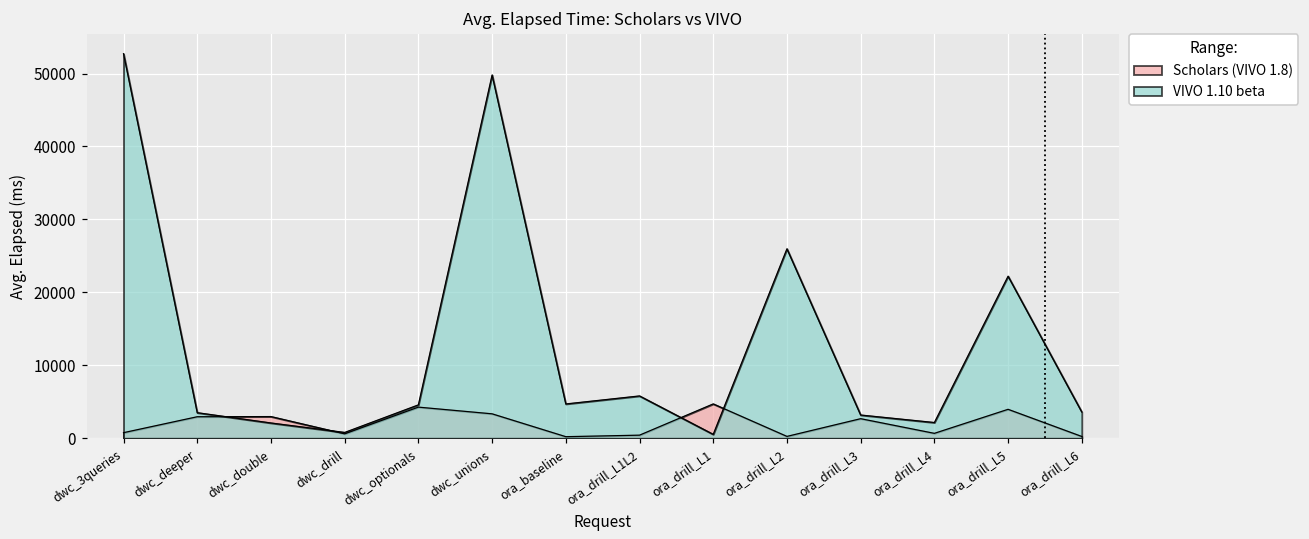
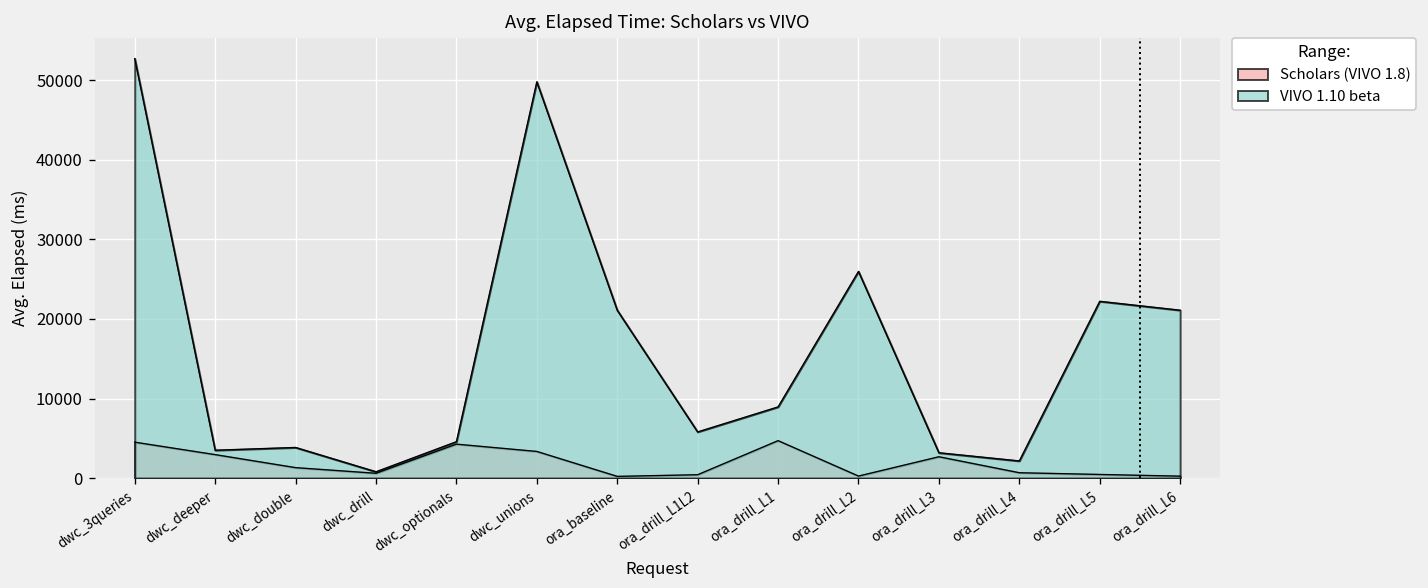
Scholars (VIVO 1.8), dwc_3queries: 1000 -> 5000
Scholars (VIVO 1.8), dwc_double: 3000 -> 1000
VIVO 1.10 beta, dwc_double: 2000 -> 4000
VIVO 1.10 beta, ora_baseline: 5000 -> 21000
VIVO 1.10 beta, ora_drill_L1: 1000 -> 9000
Scholars (VIVO 1.8), ora_drill_L5: 4000 -> 0
VIVO 1.10 beta, ora_drill_L6: 4000 -> 21000
